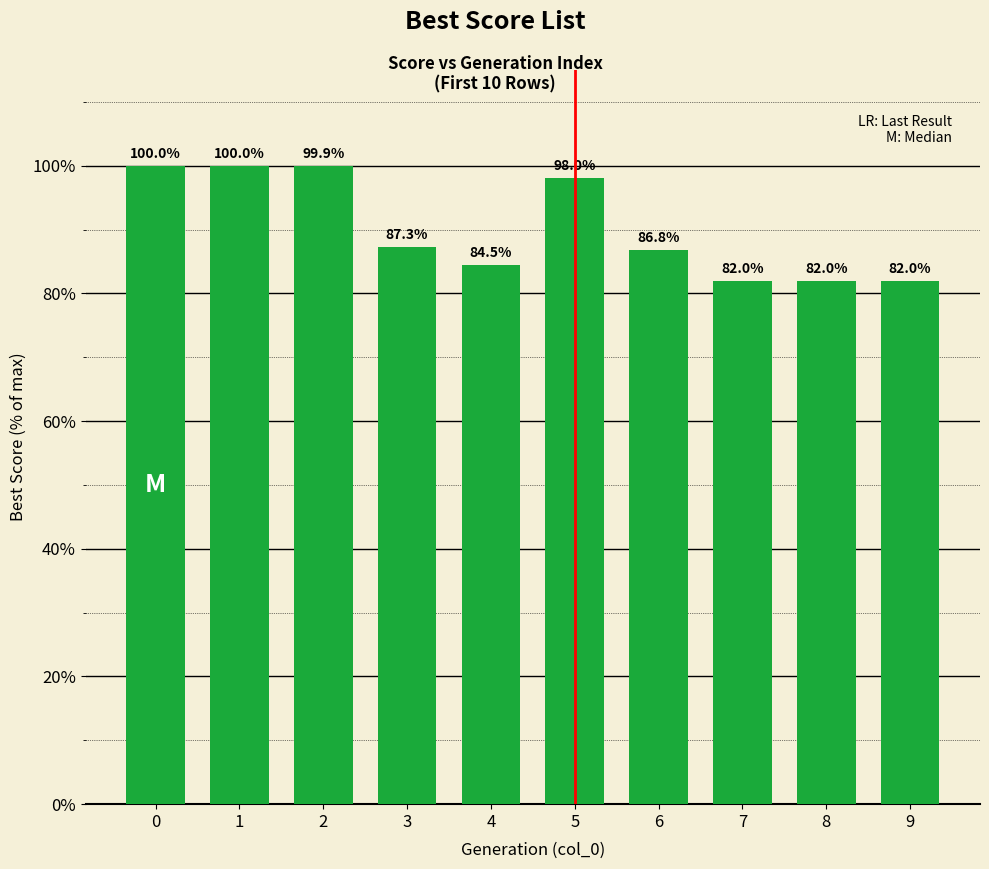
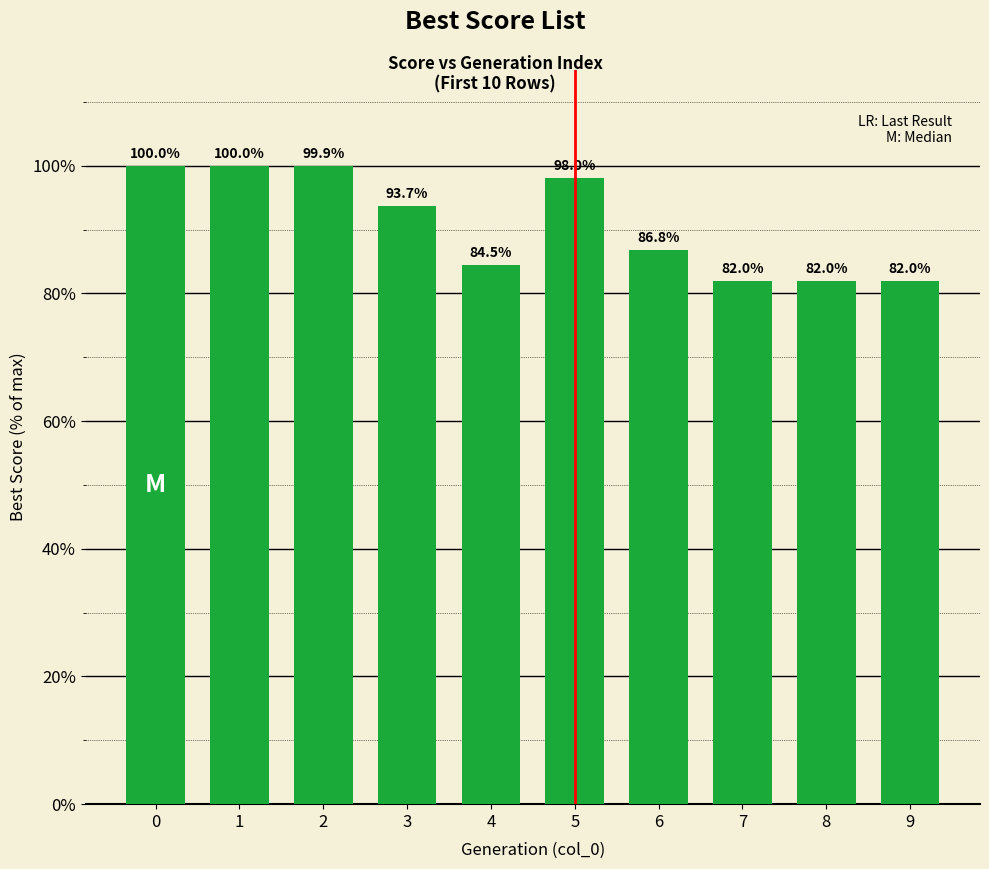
3: 87.3% -> 93.7%
